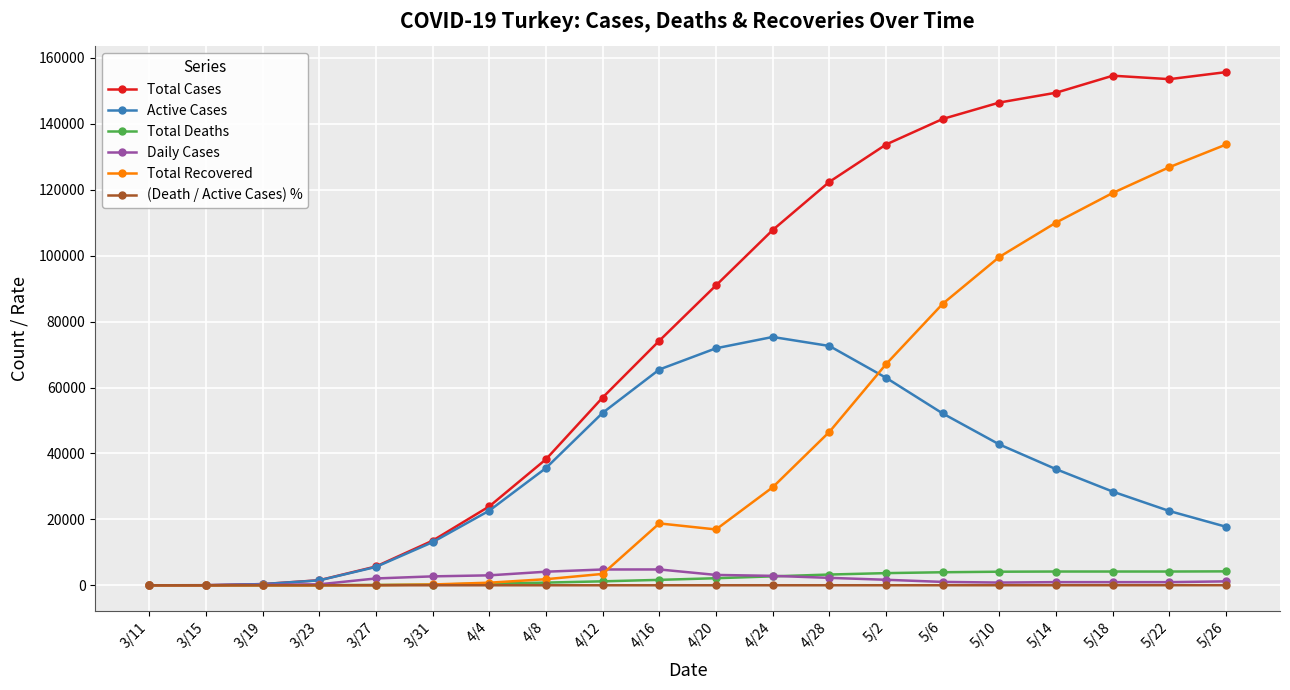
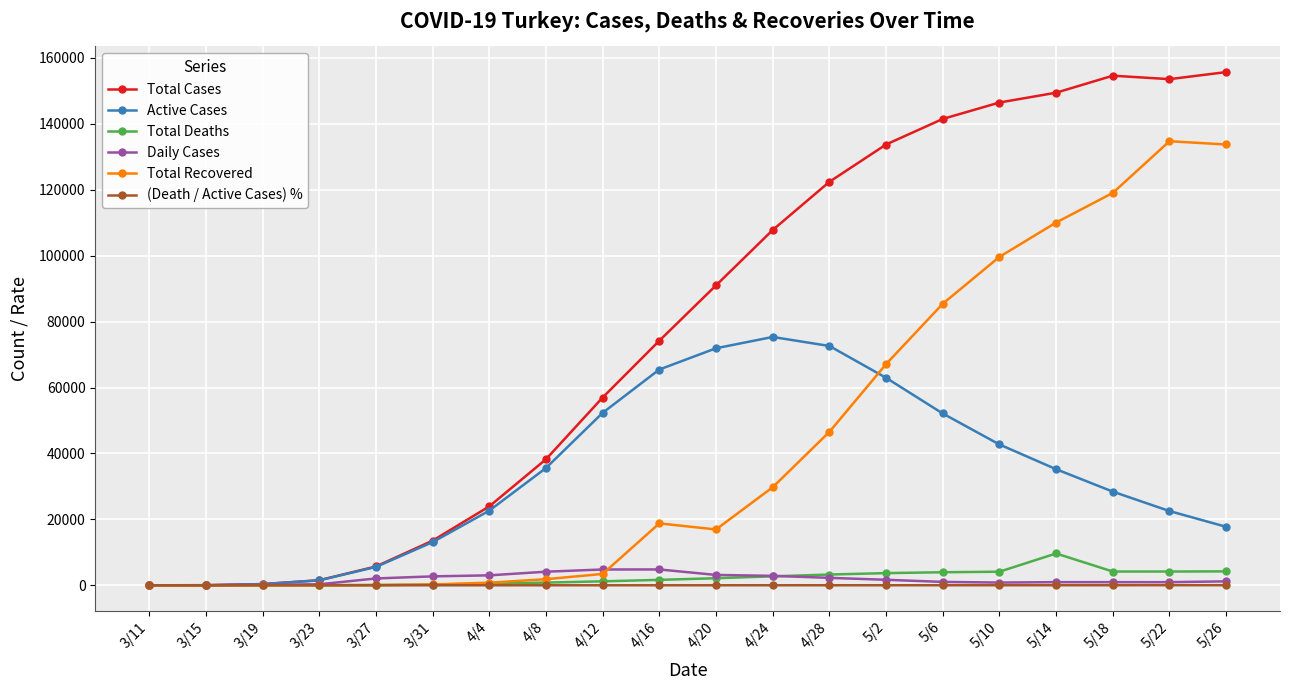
Total Deaths, 5/14: 4000 -> 10000
Total Recovered, 5/22: 127000 -> 135000
